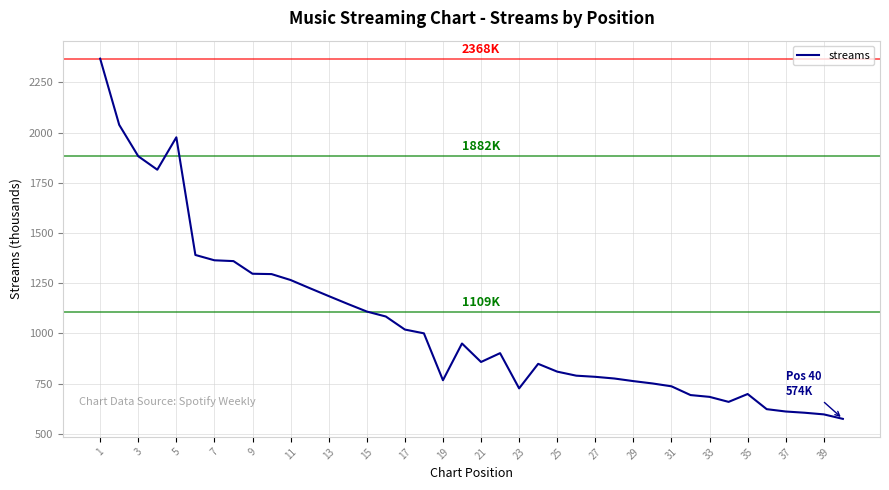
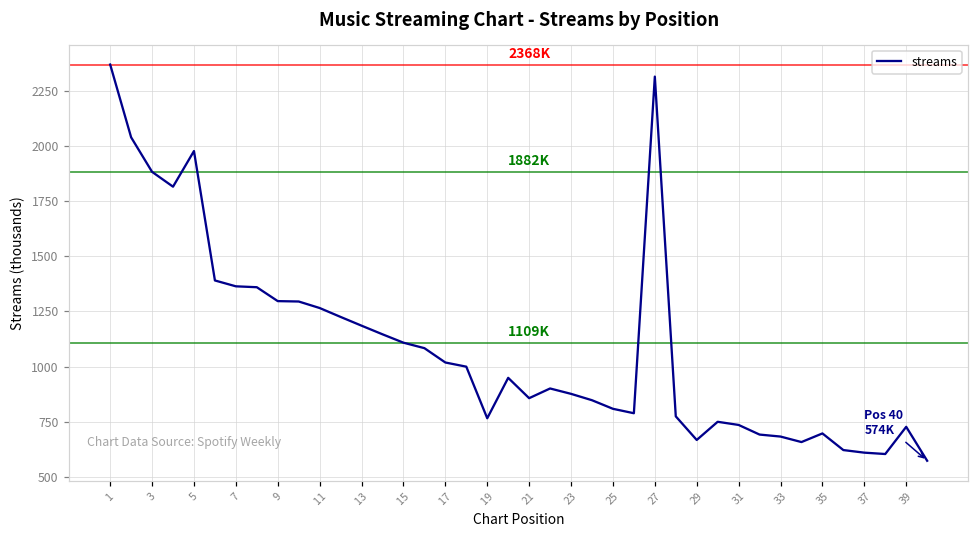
23: 730 -> 880
27: 780 -> 2310
29: 760 -> 670
39: 600 -> 730
